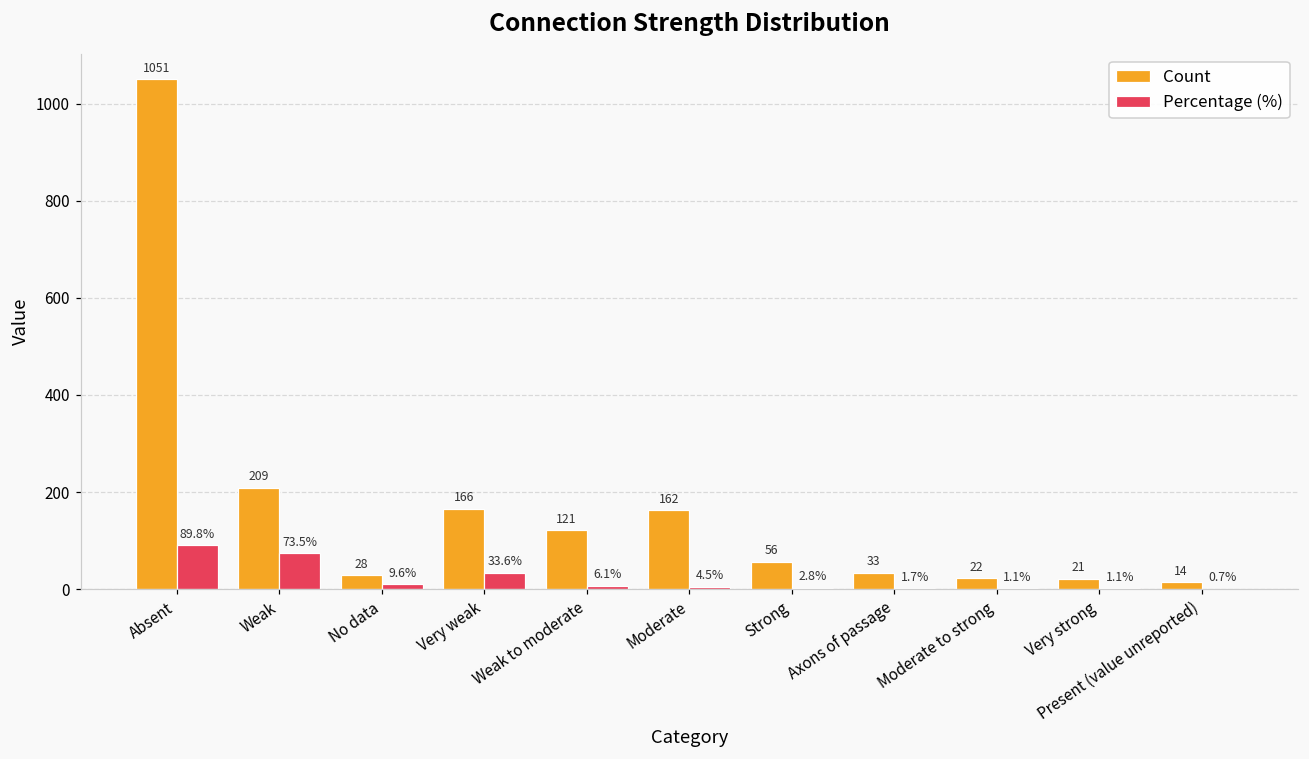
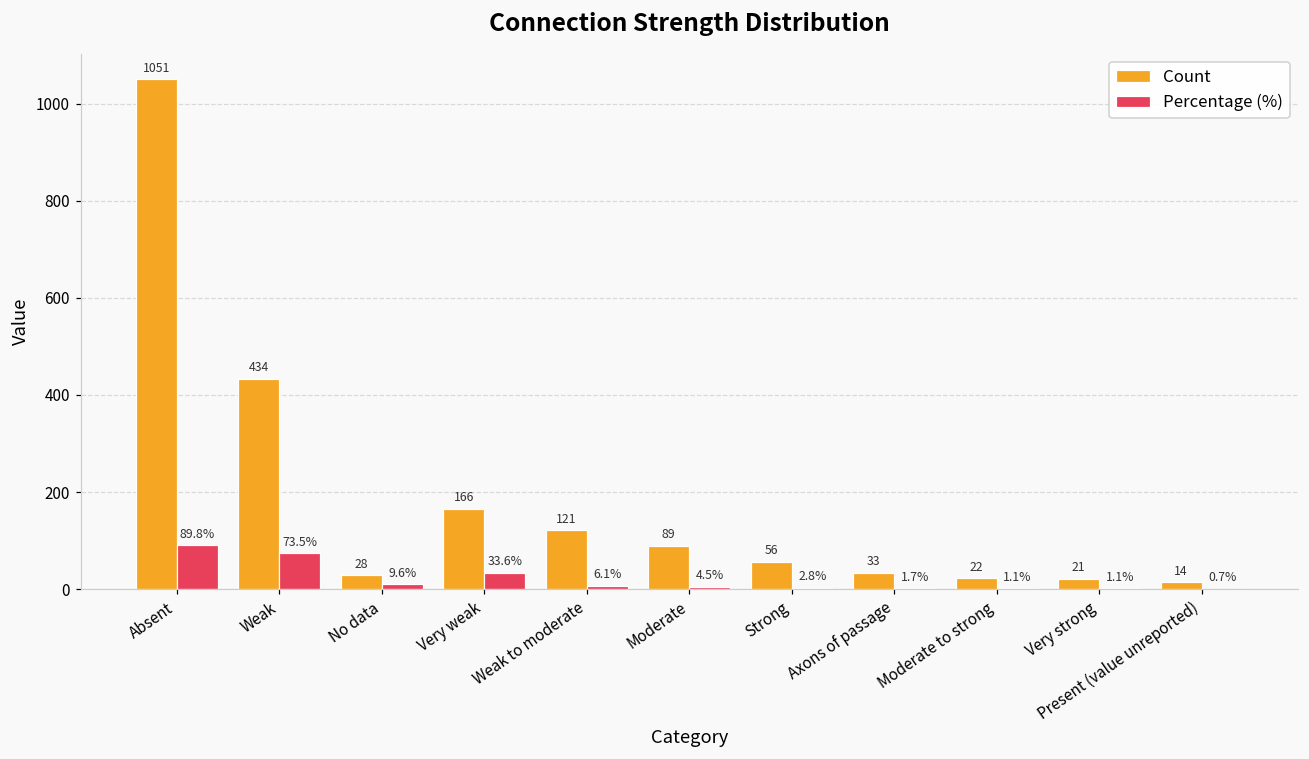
Count, Weak: 209 -> 434
Count, Moderate: 162 -> 89
